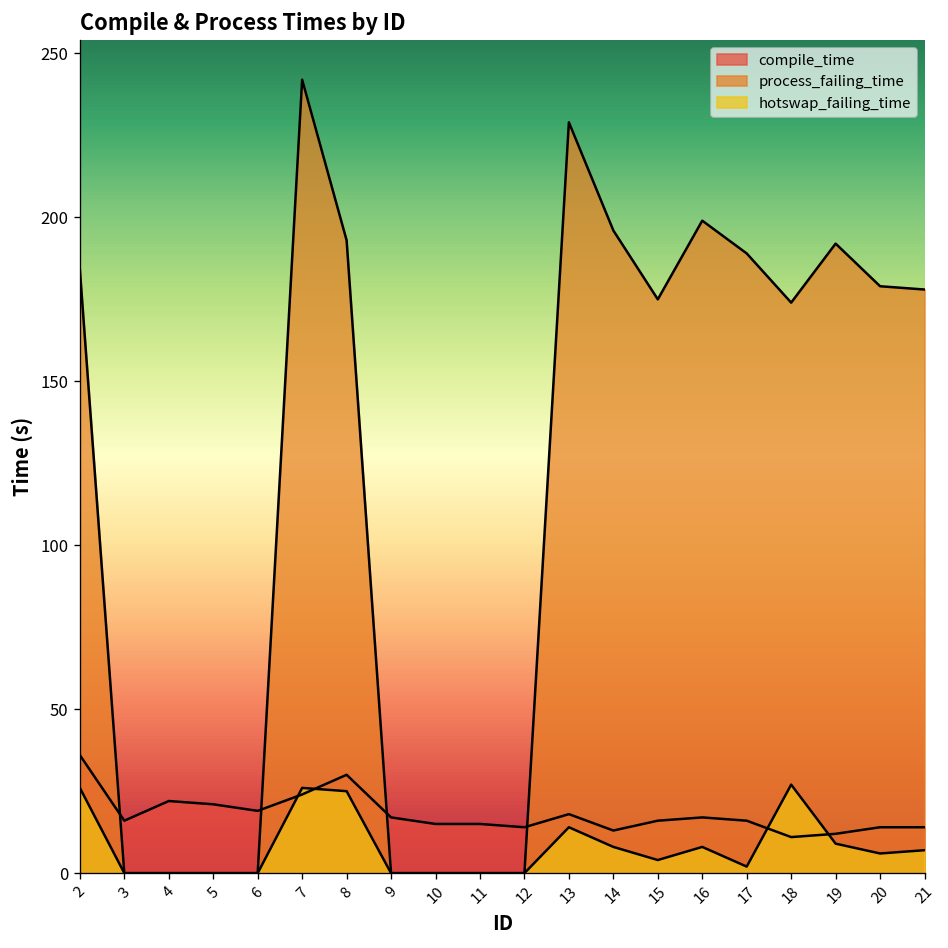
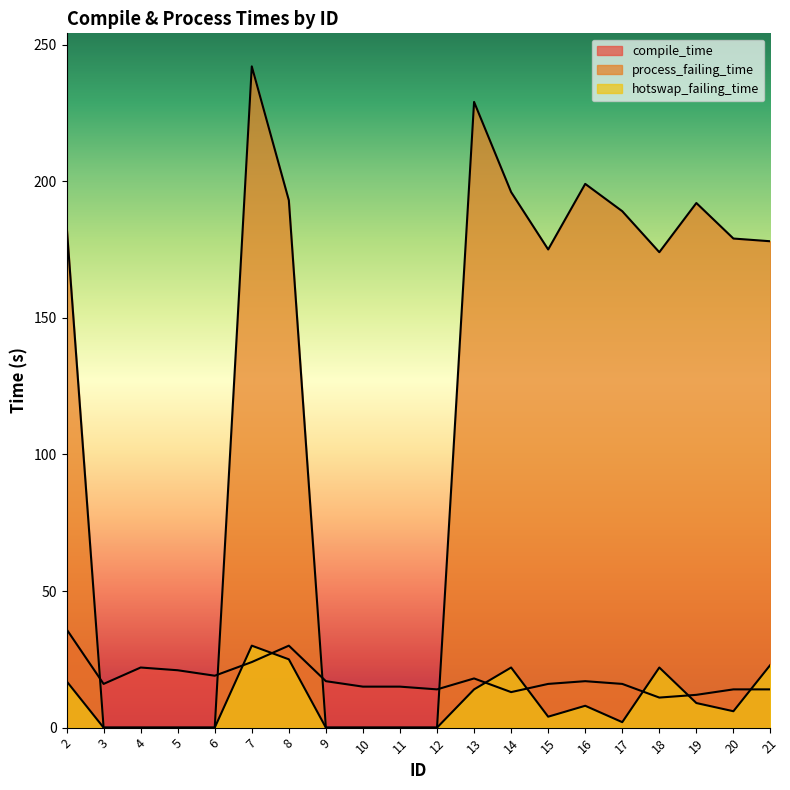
hotswap_failing_time, 2: 26 -> 17
hotswap_failing_time, 7: 26 -> 30
hotswap_failing_time, 14: 8 -> 22
hotswap_failing_time, 18: 27 -> 22
hotswap_failing_time, 21: 7 -> 23
